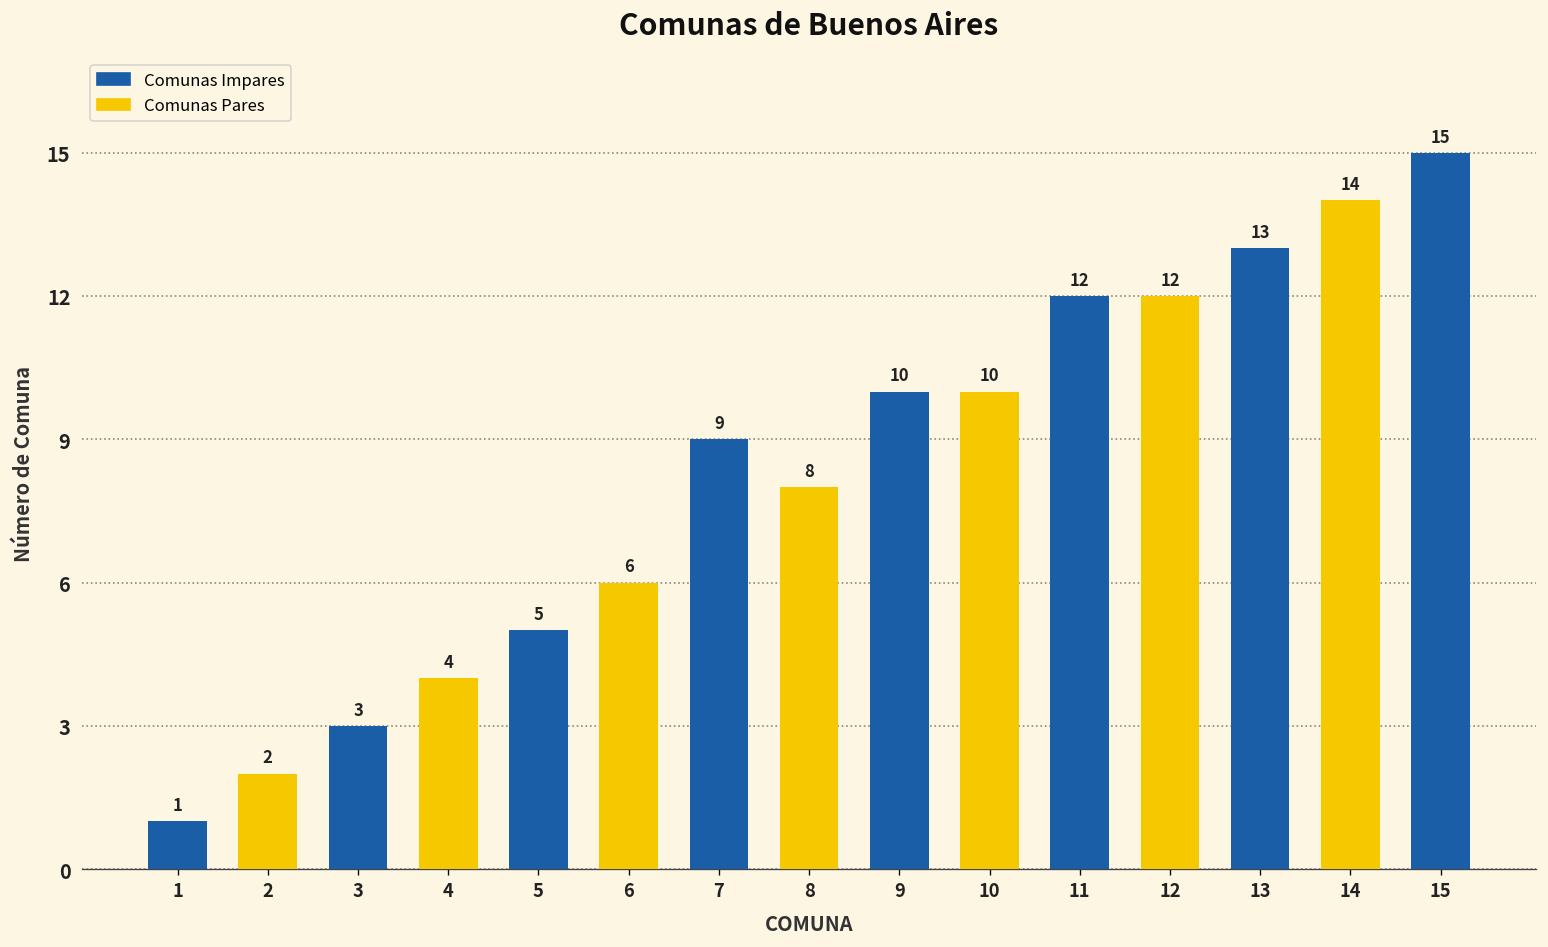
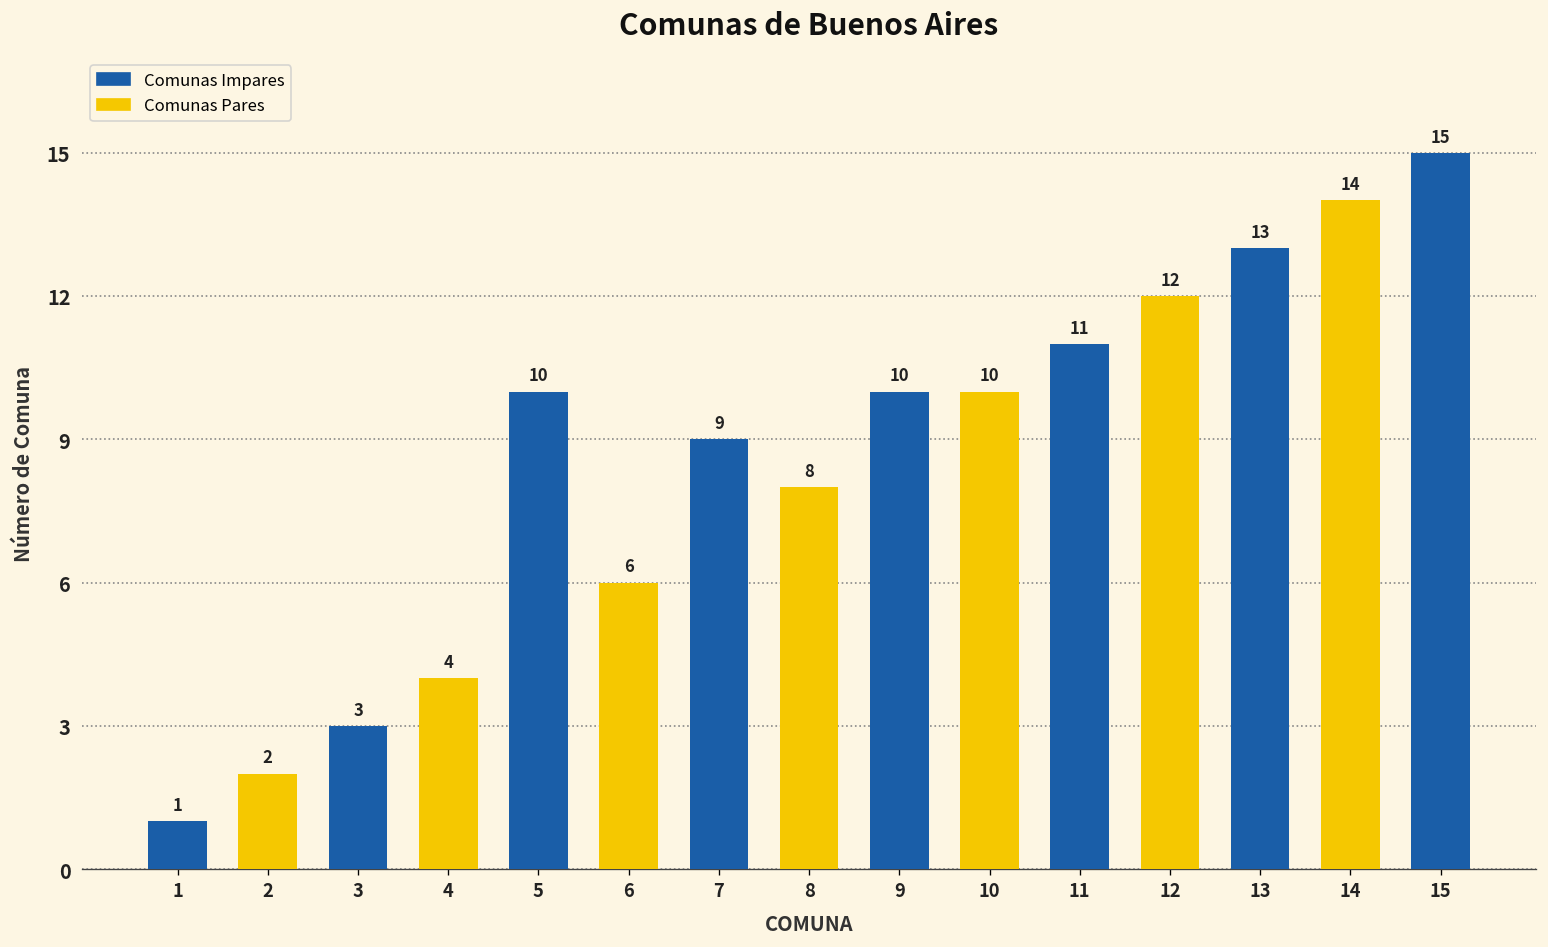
5: 5 -> 10
11: 12 -> 11
